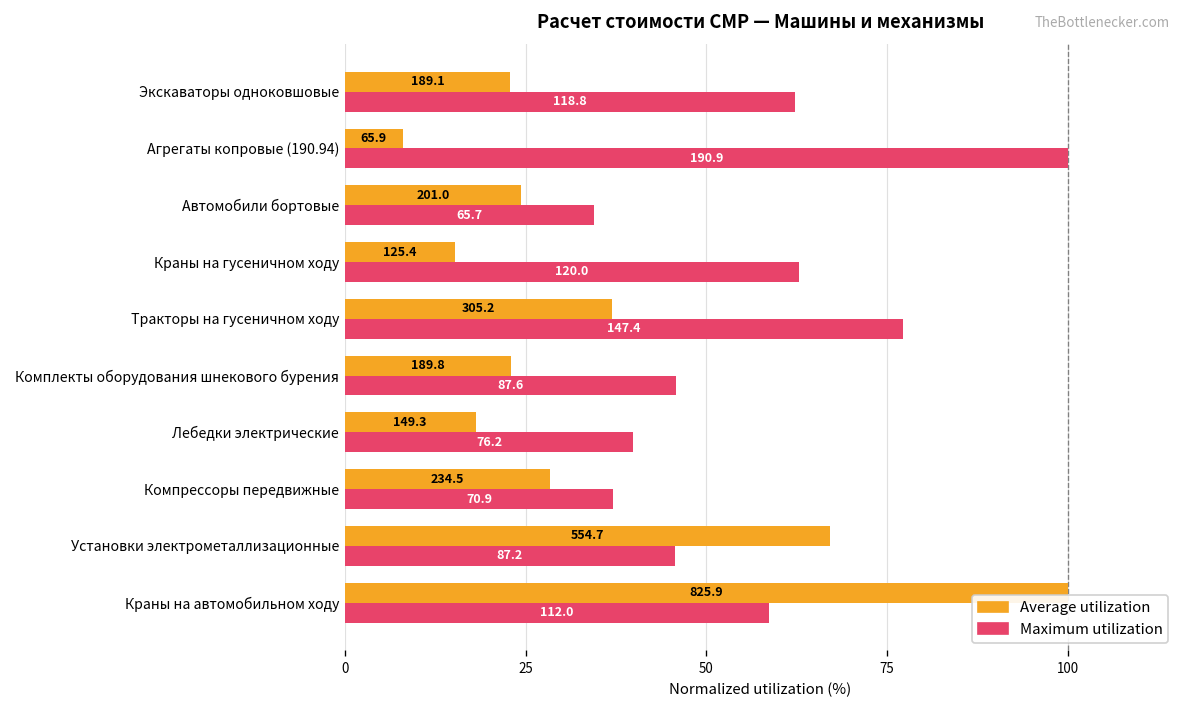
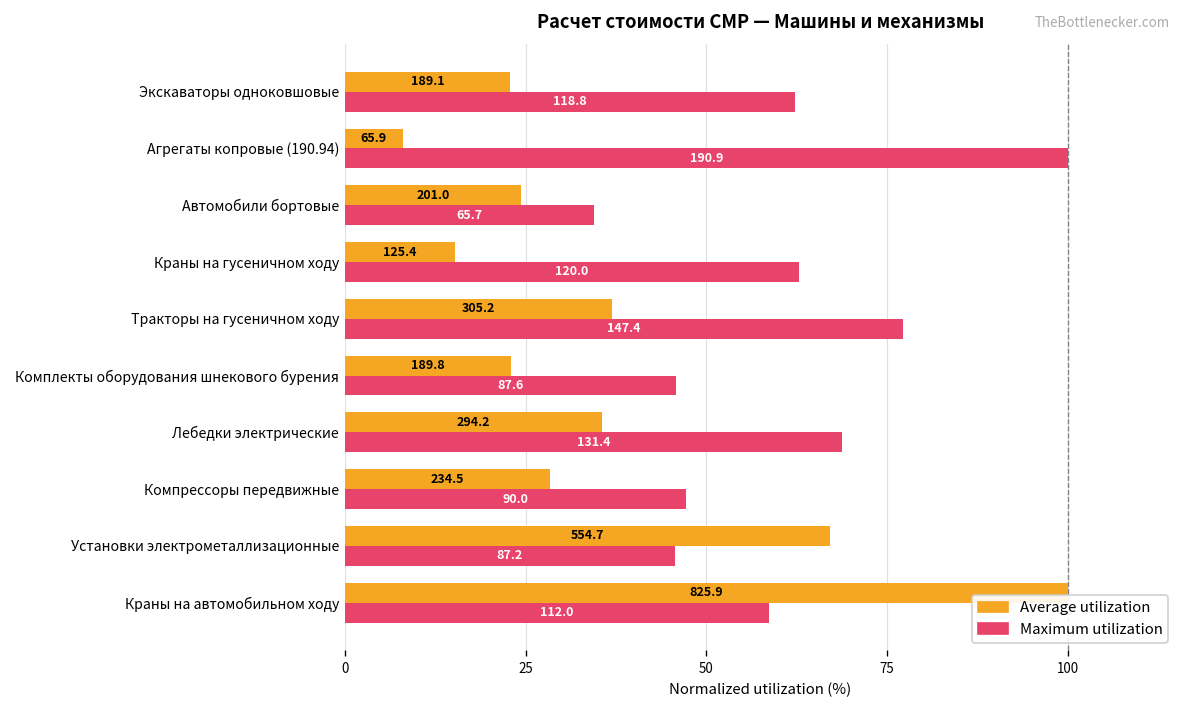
Average utilization, Лебедки электрические: 149.3 -> 294.2
Maximum utilization, Лебедки электрические: 76.2 -> 131.4
Maximum utilization, Компрессоры передвижные: 70.9 -> 90.0
